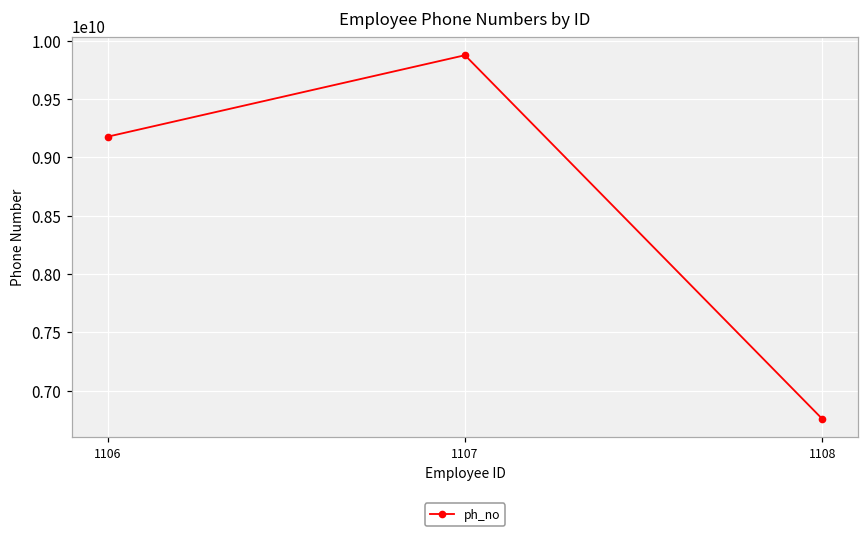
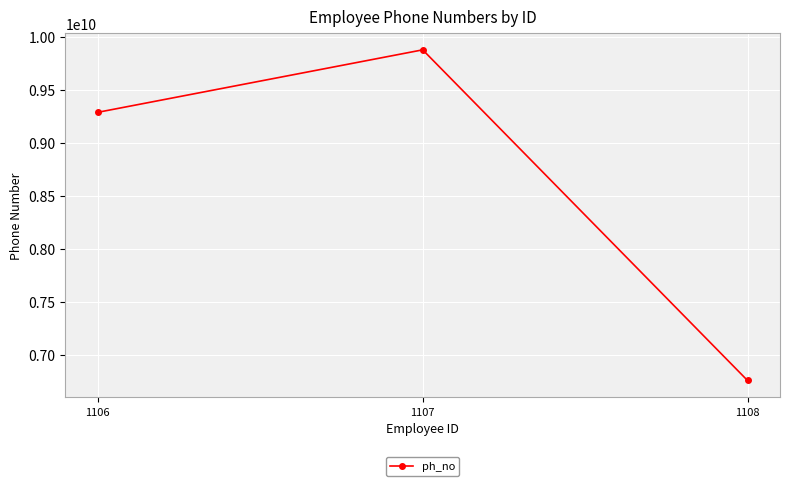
1106: 9180000000 -> 9290000000
